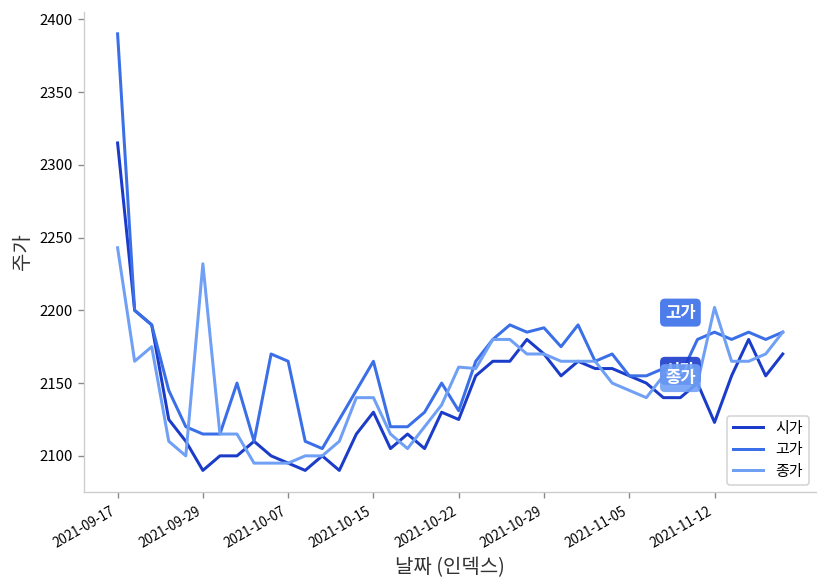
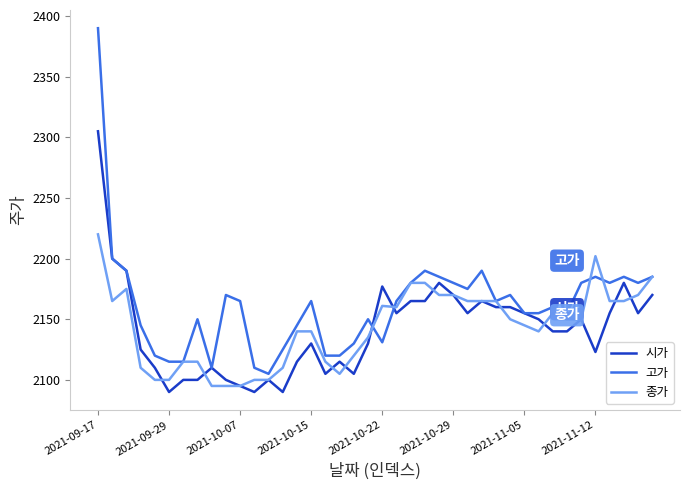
시가, 2021-09-17: 2315 -> 2305
종가, 2021-09-17: 2243 -> 2220
종가, 2021-09-29: 2232 -> 2100
시가, 2021-10-22: 2125 -> 2177
고가, 2021-10-29: 2188 -> 2180
